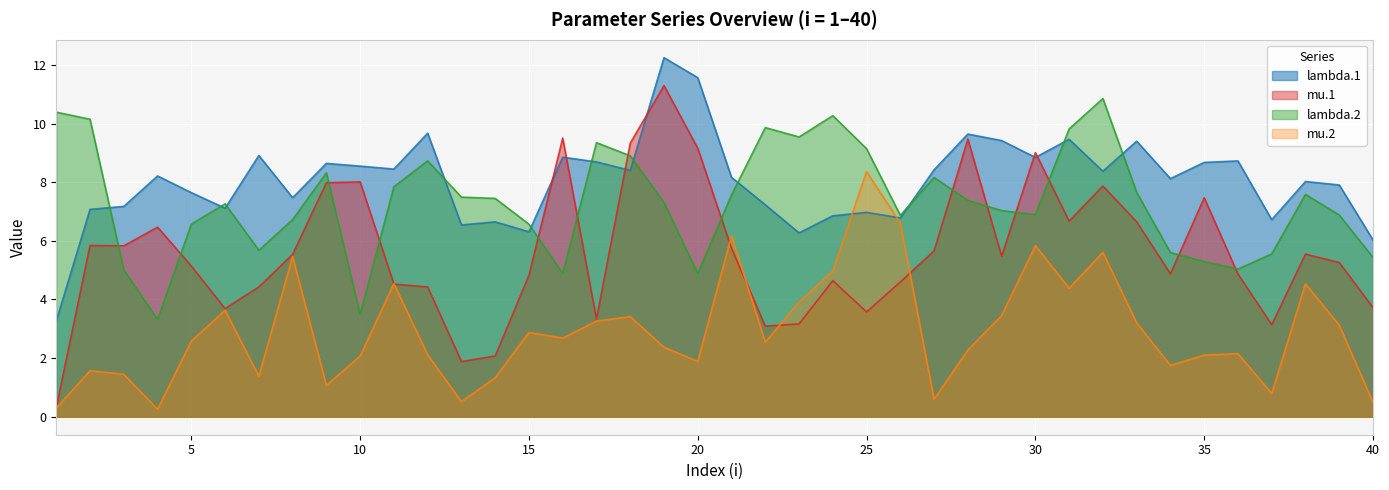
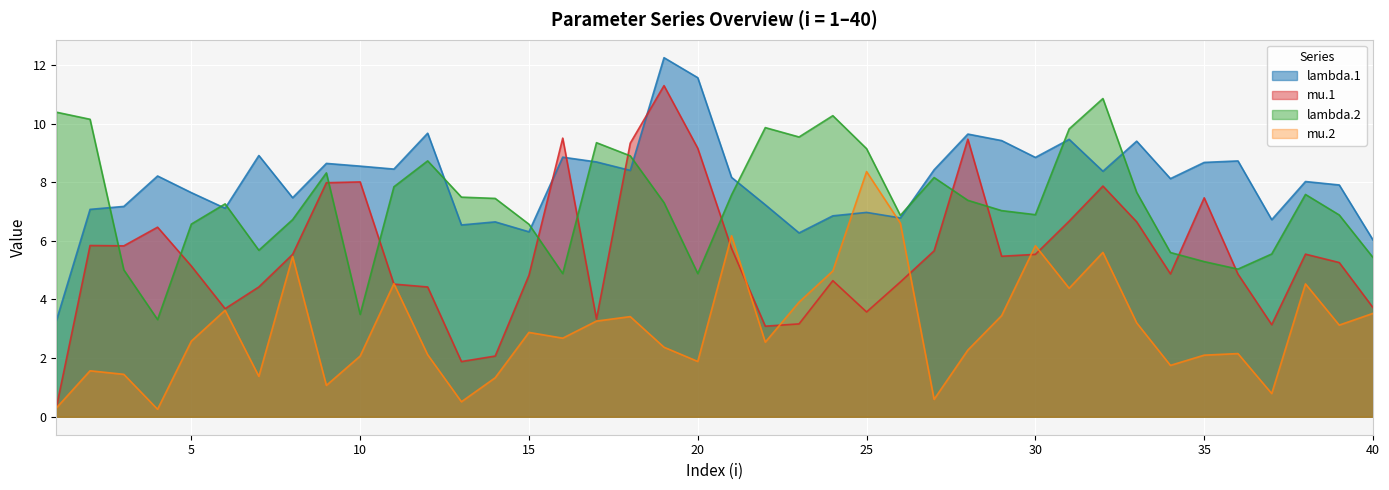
mu.1, 30: 9.0 -> 5.5
mu.2, 40: 0.5 -> 3.5
